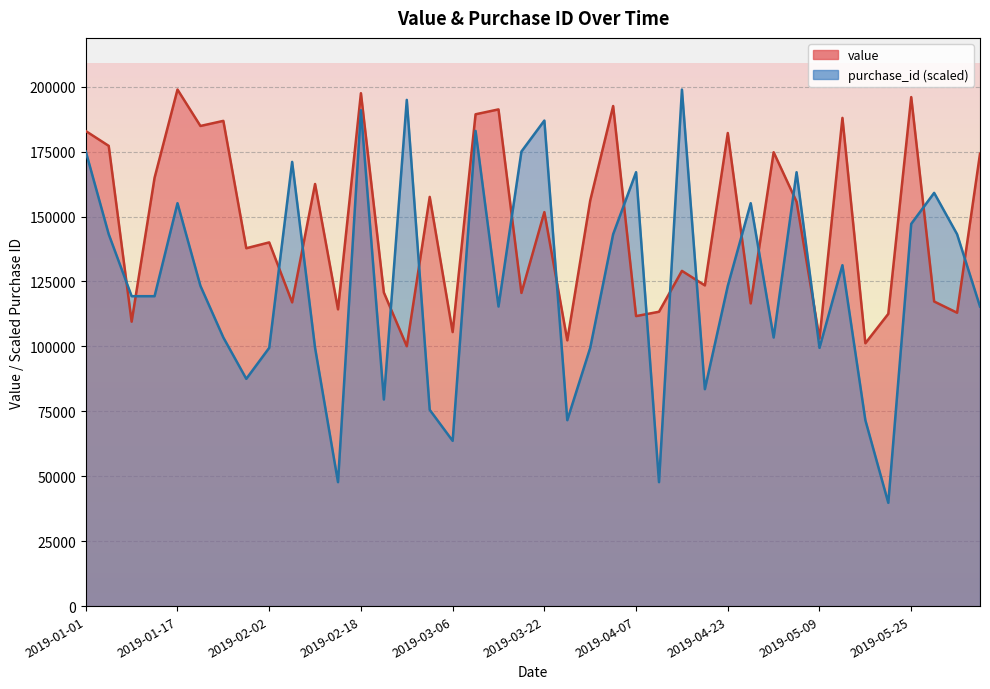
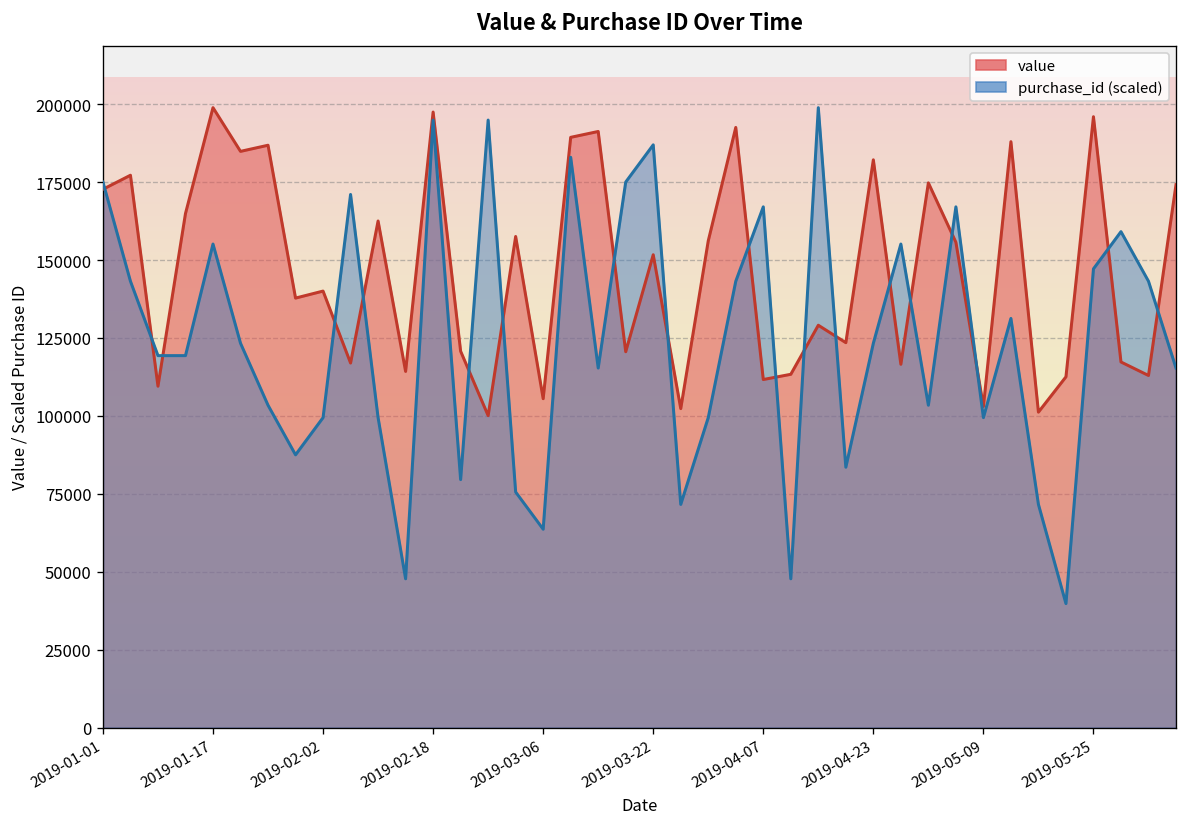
value, 2019-01-01: 183000 -> 173000
purchase_id (scaled), 2019-02-18: 191000 -> 195000
